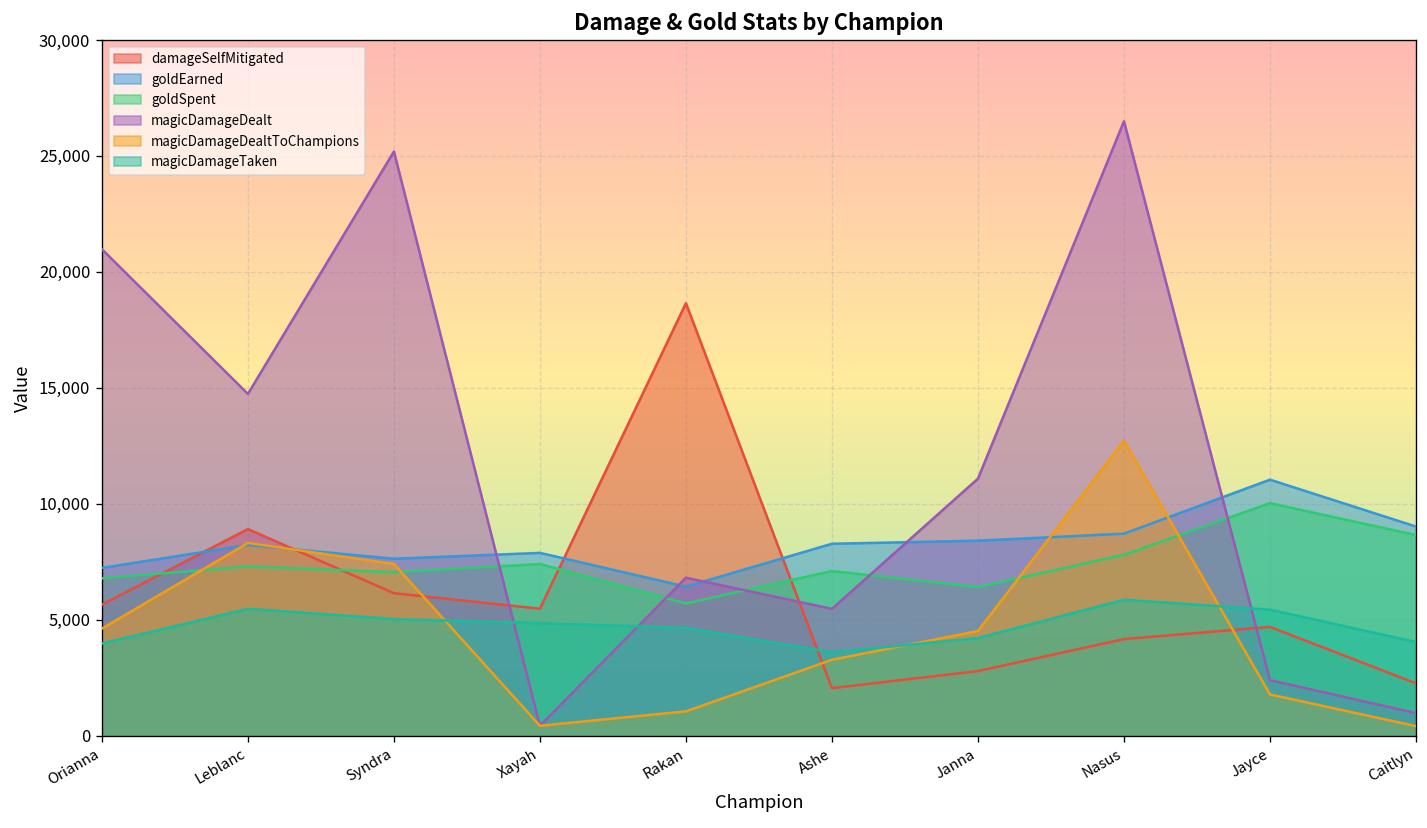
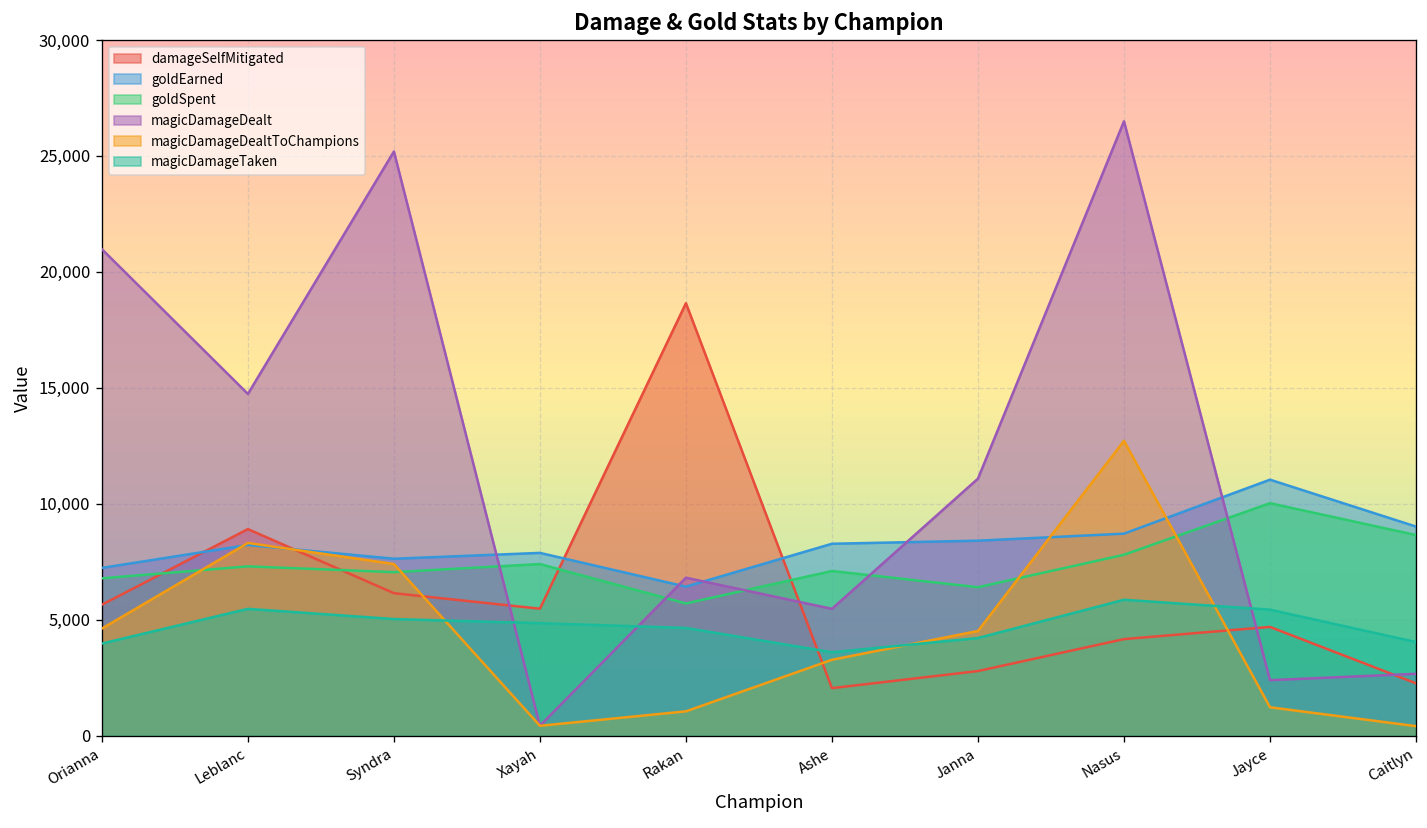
magicDamageDealtToChampions, Jayce: 1,800 -> 1,200
magicDamageDealt, Caitlyn: 1,000 -> 2,700
